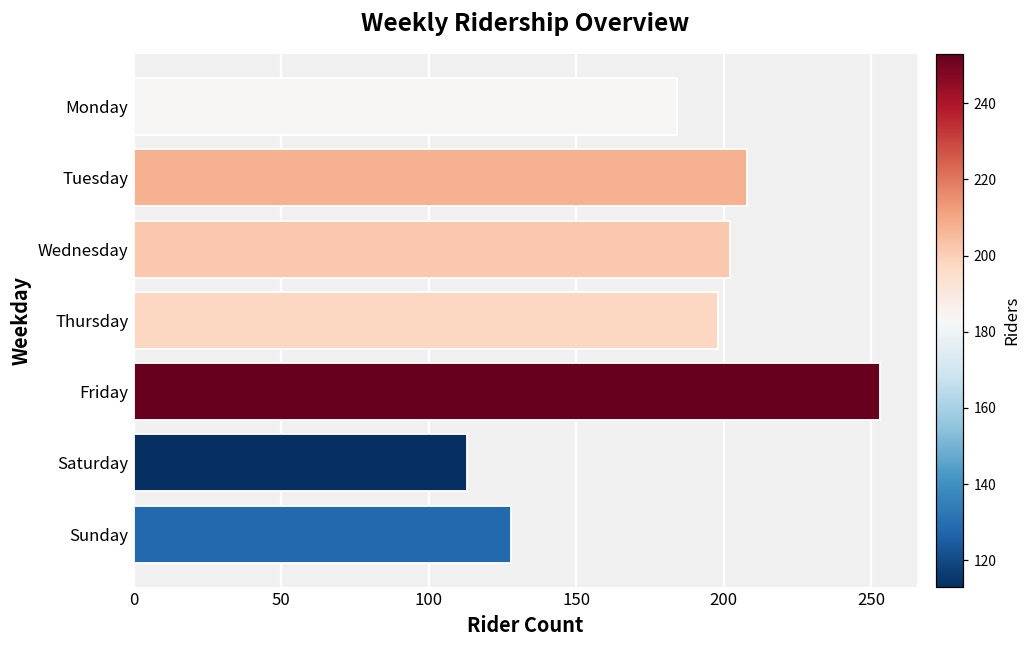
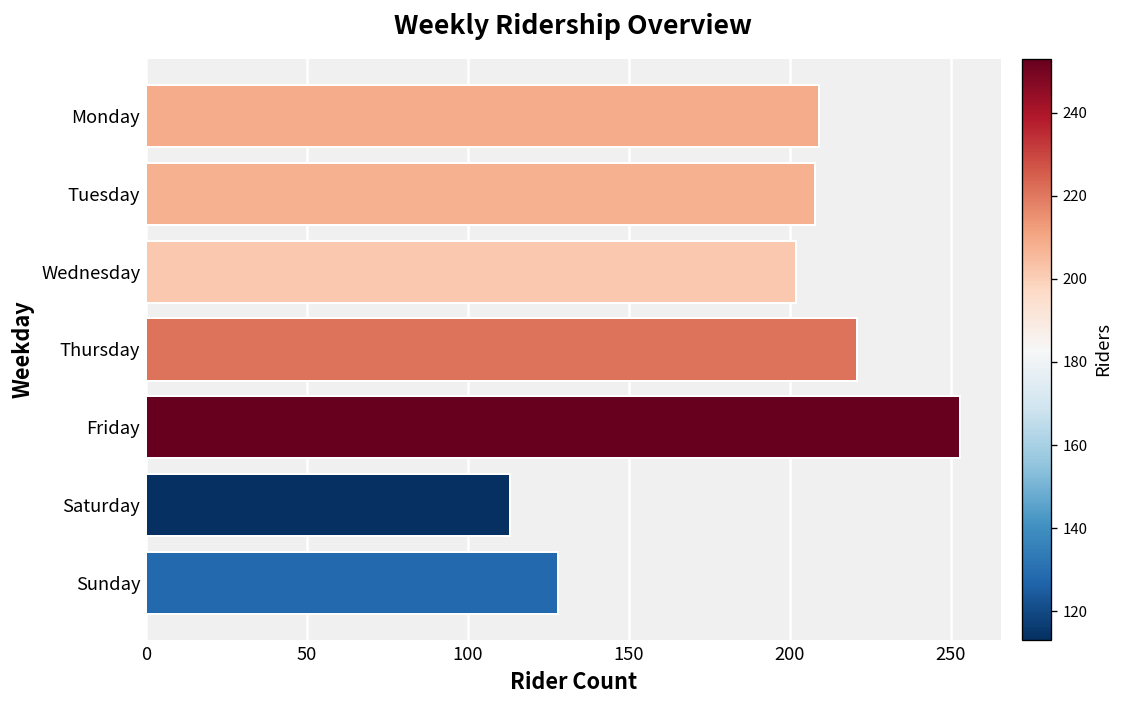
Monday: 184 -> 209
Thursday: 198 -> 221
